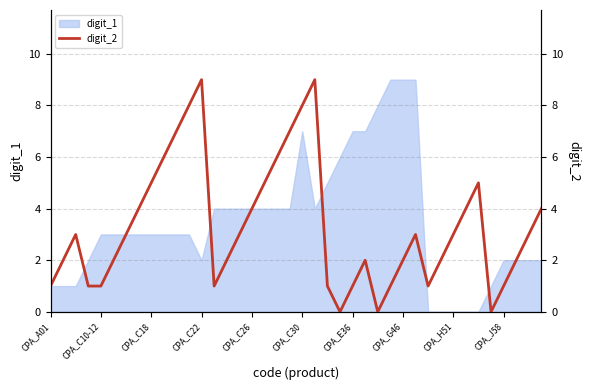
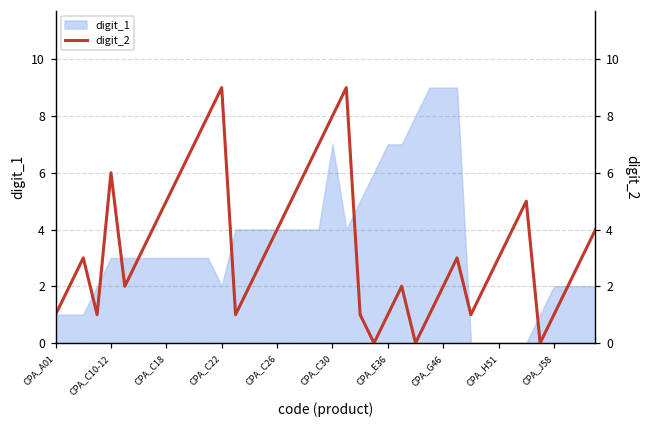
digit_2, CPA_C10-12: 1 -> 6
